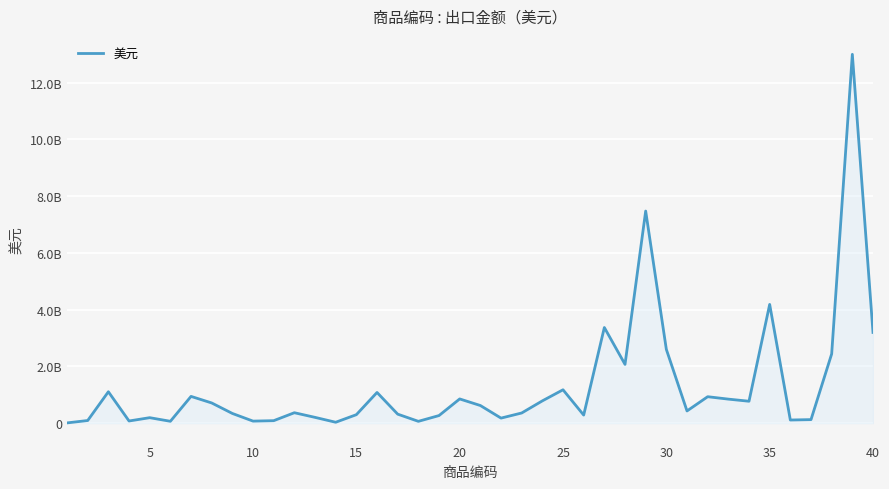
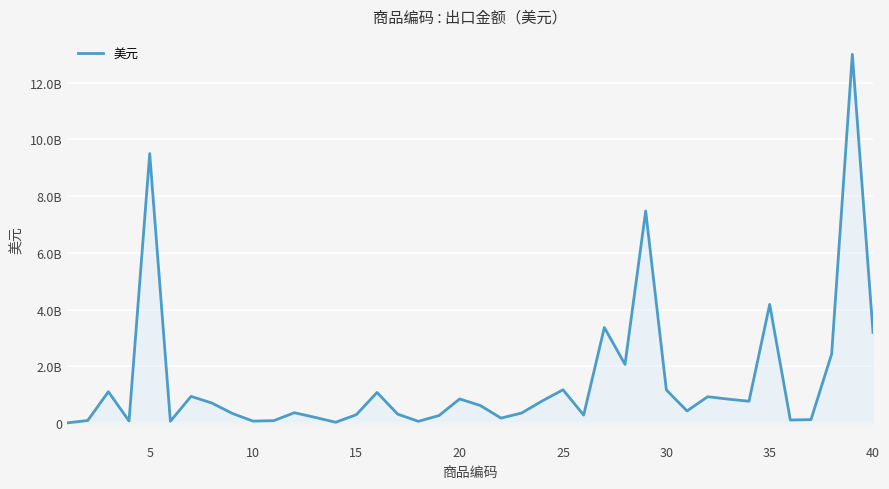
5: 200000000 -> 9500000000
30: 2600000000 -> 1200000000
